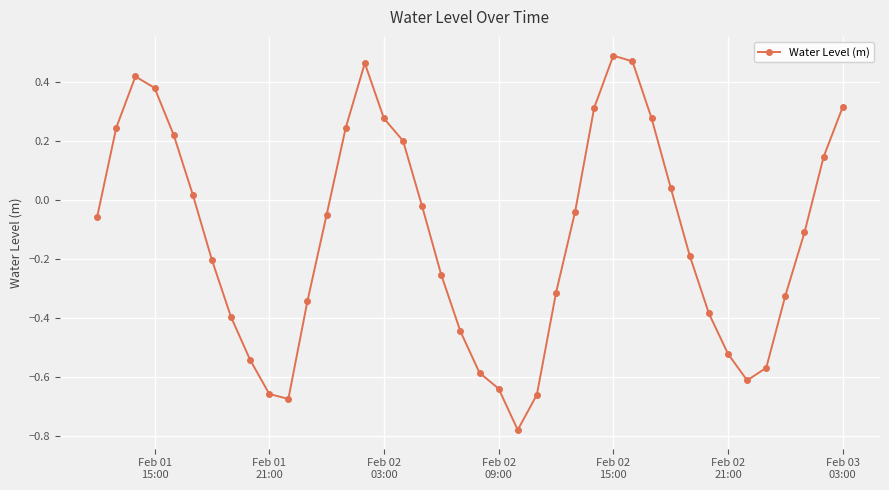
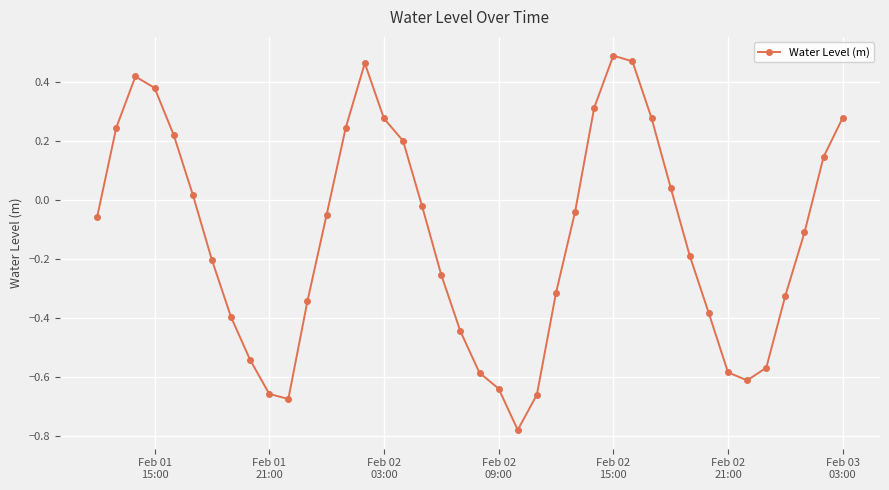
Feb 02 21:00: -0.52 -> -0.59
Feb 03 03:00: 0.31 -> 0.28
